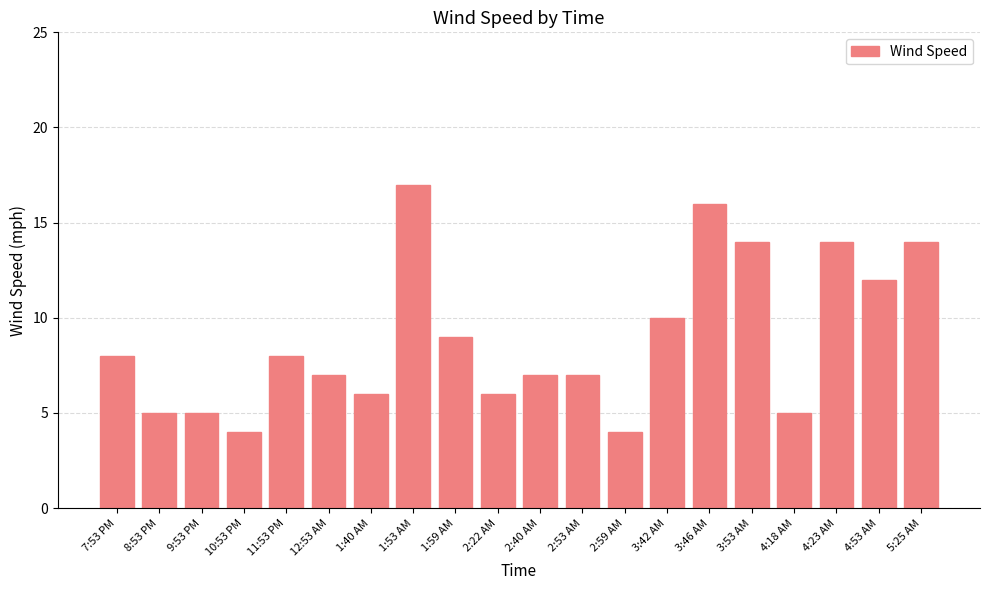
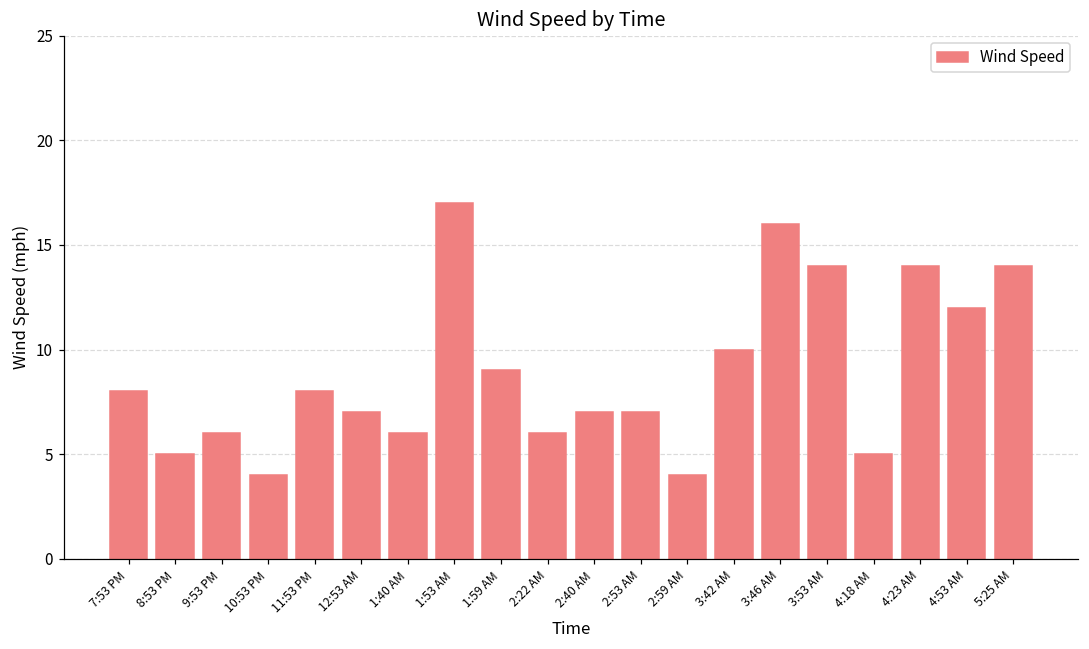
9:53 PM: 5 -> 6
